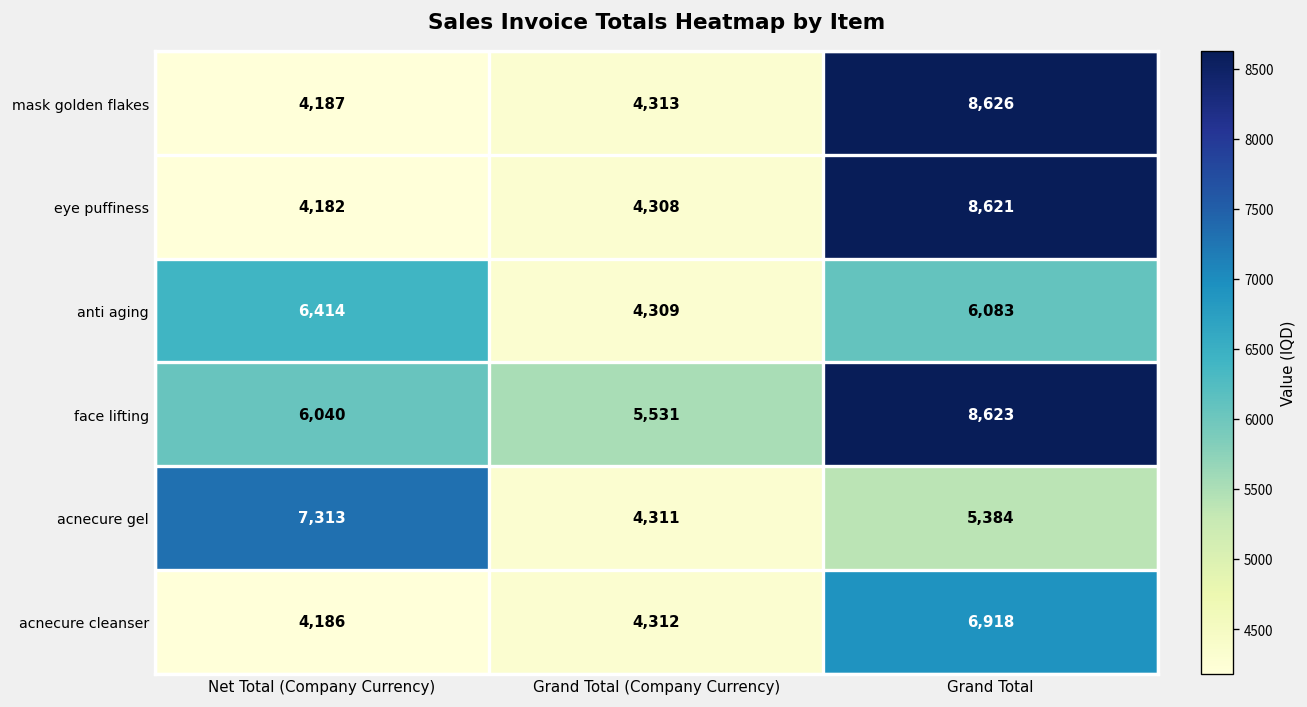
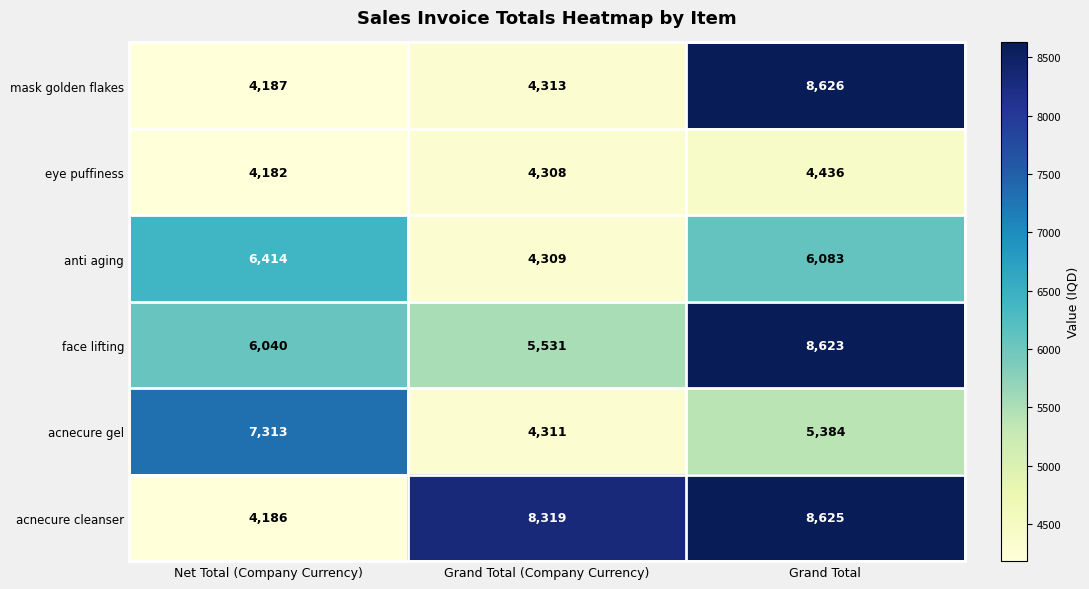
eye puffiness, Grand Total: 8,621 -> 4,436
acnecure cleanser, Grand Total (Company Currency): 4,312 -> 8,319
acnecure cleanser, Grand Total: 6,918 -> 8,625
